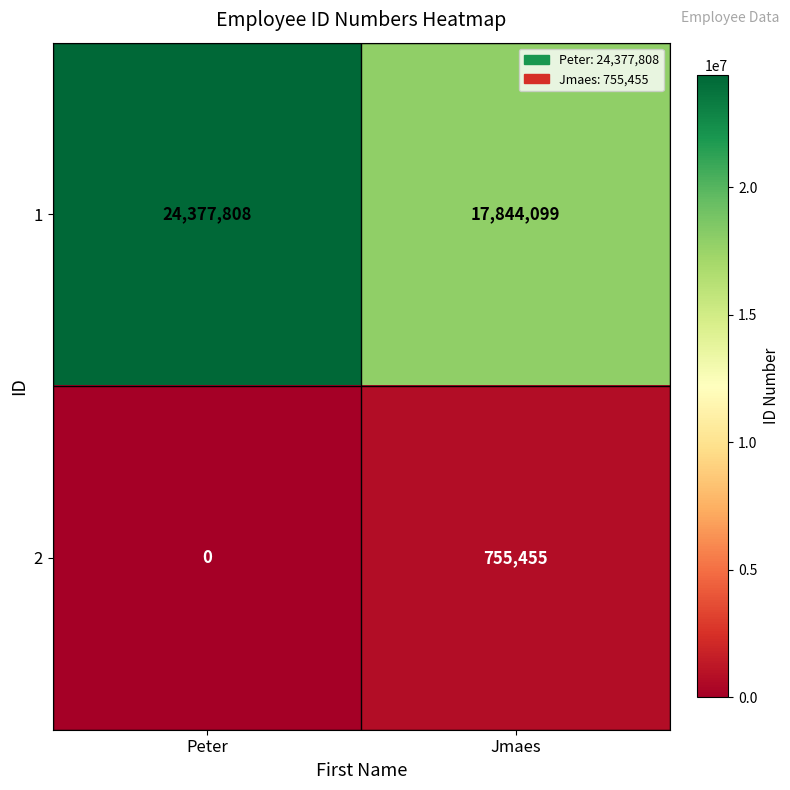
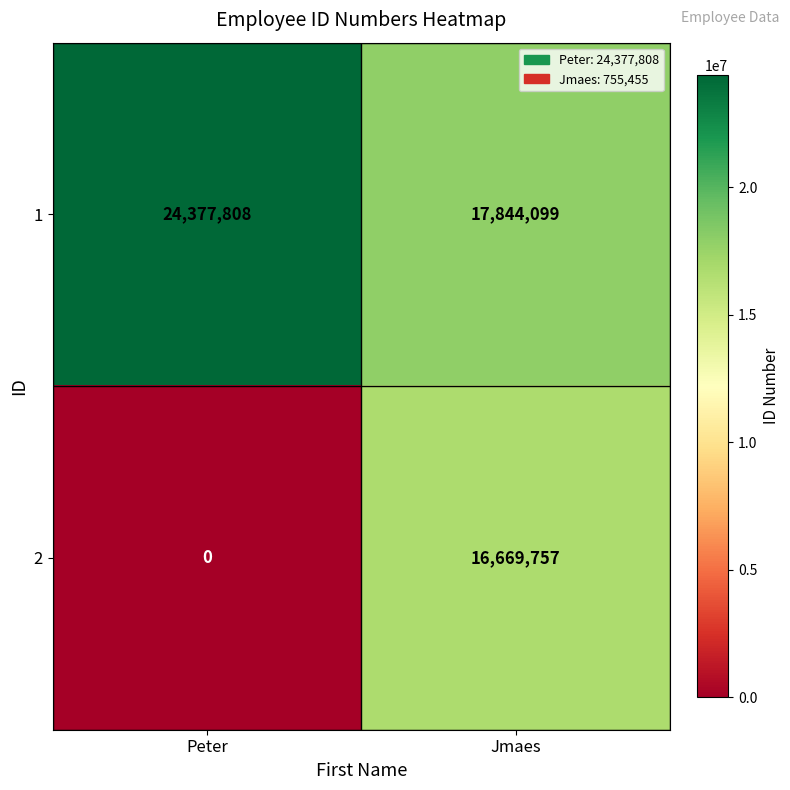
2, Jmaes: 755,455 -> 16,669,757
